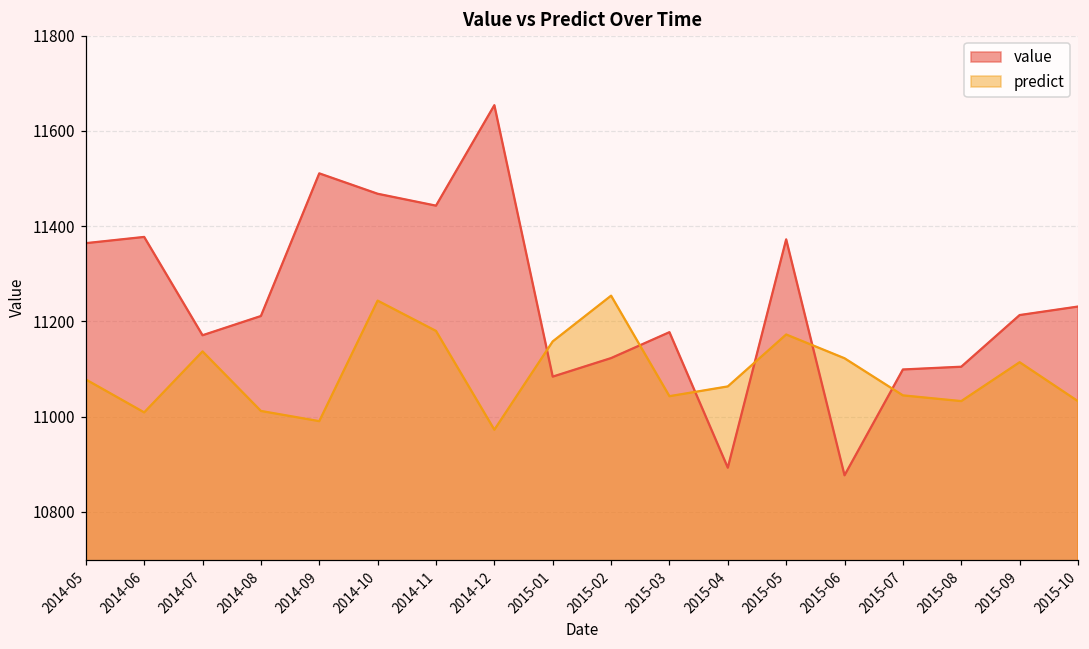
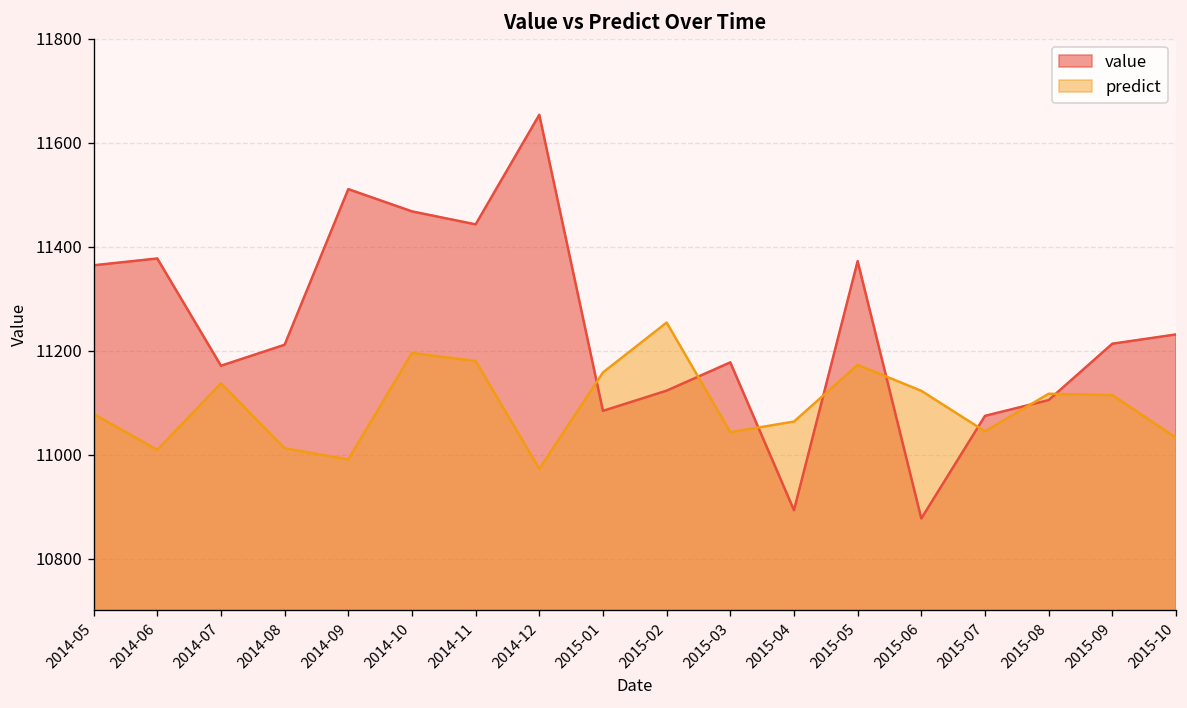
predict, 2014-10: 11240 -> 11200
value, 2015-07: 11100 -> 11070
predict, 2015-08: 11030 -> 11120
